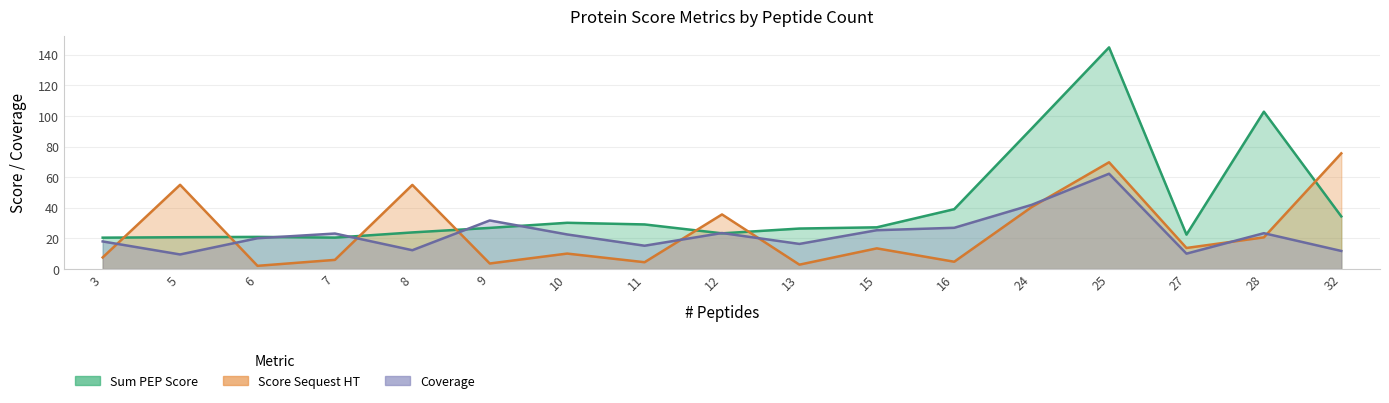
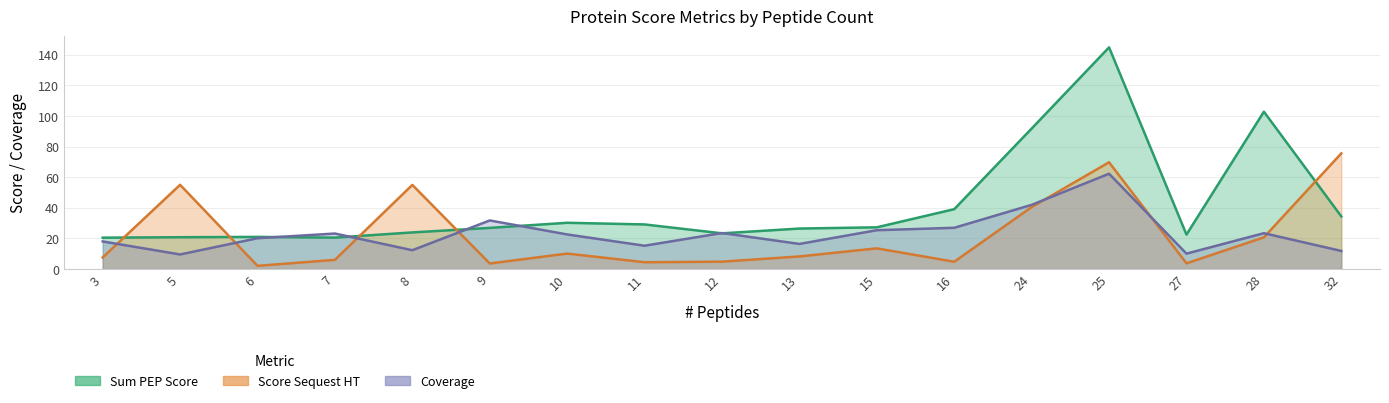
Score Sequest HT, 12: 36 -> 5
Score Sequest HT, 13: 3 -> 8
Score Sequest HT, 27: 14 -> 4
